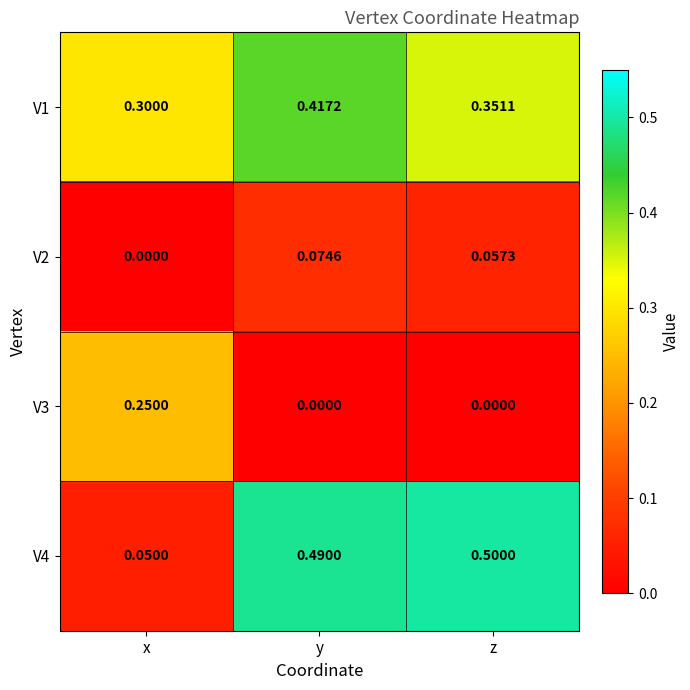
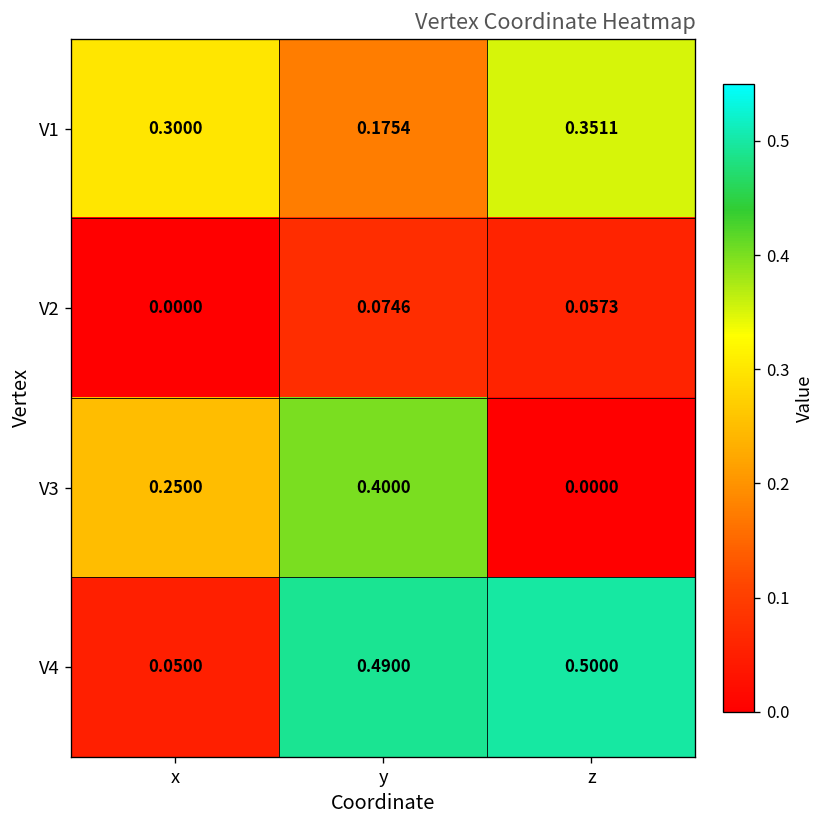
V1, y: 0.4172 -> 0.1754
V3, y: 0.0000 -> 0.4000
